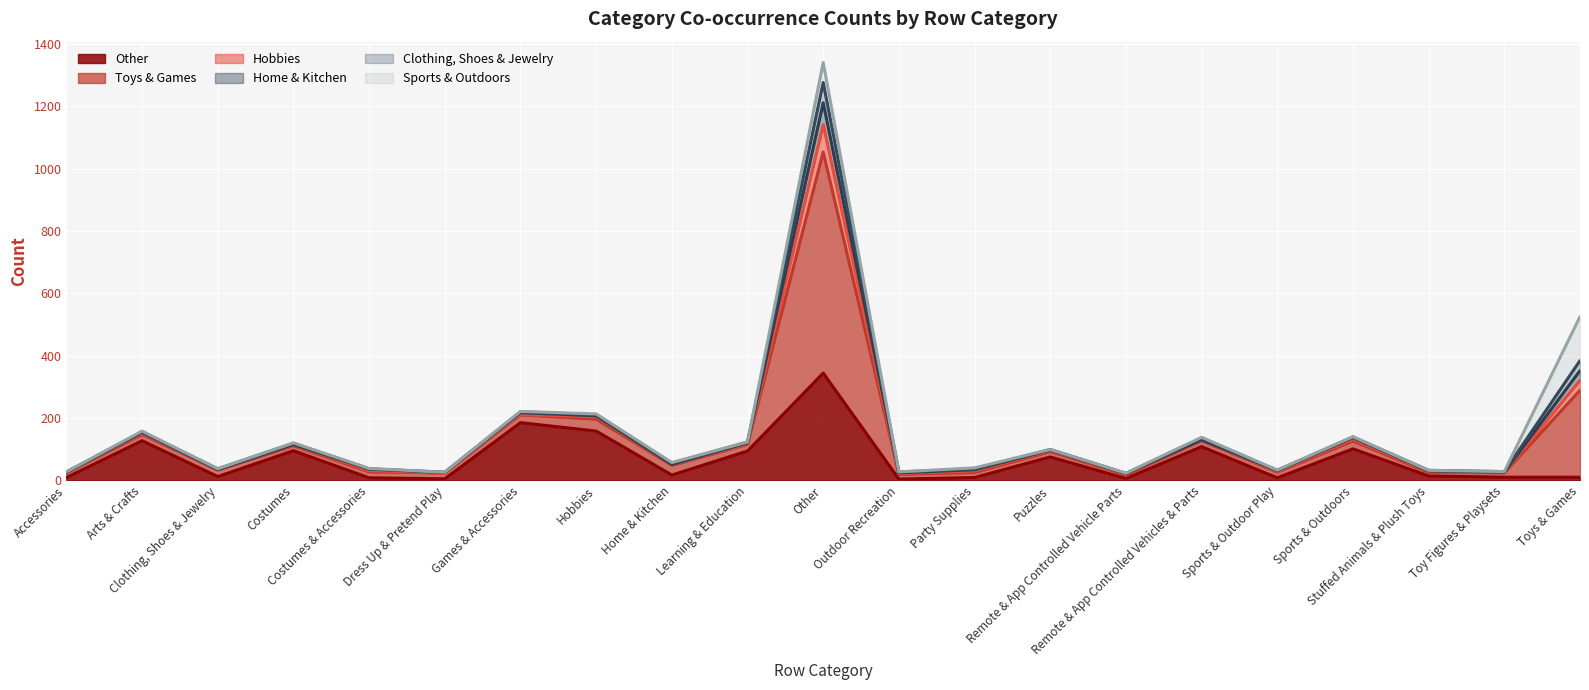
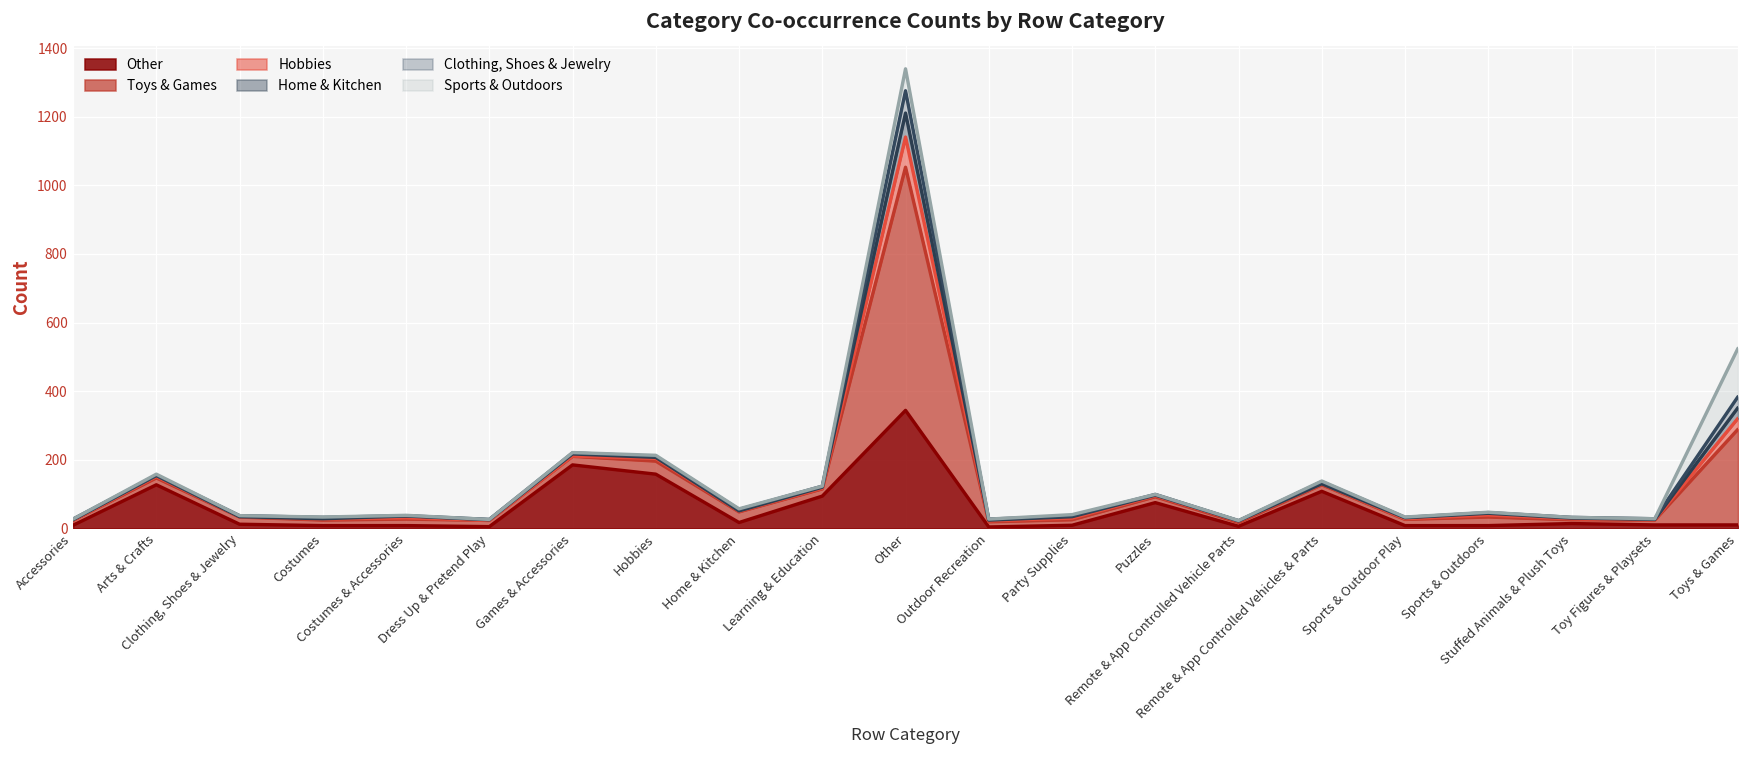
Other, Costumes: 100 -> 10
Other, Sports & Outdoors: 100 -> 10
